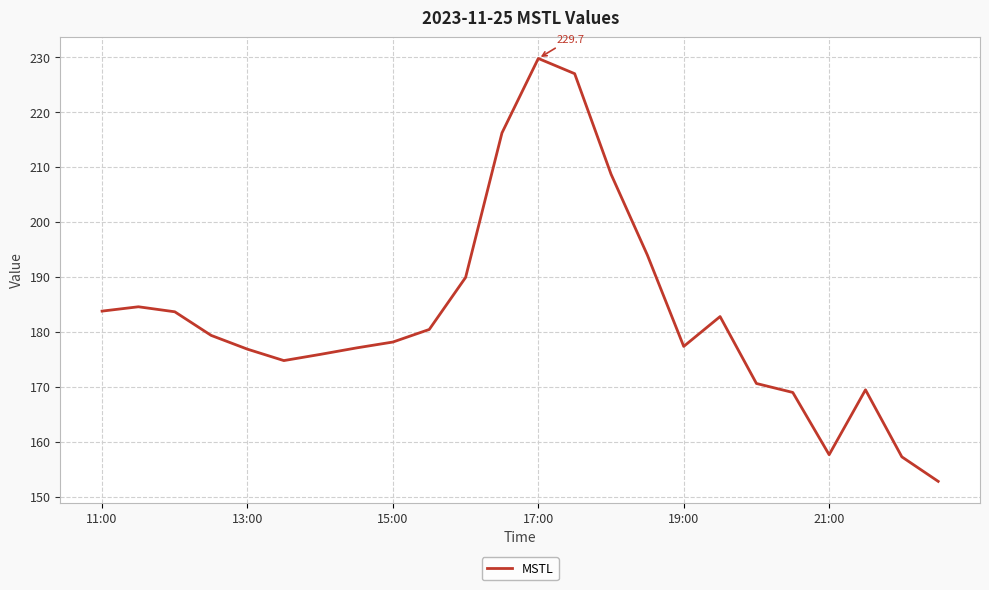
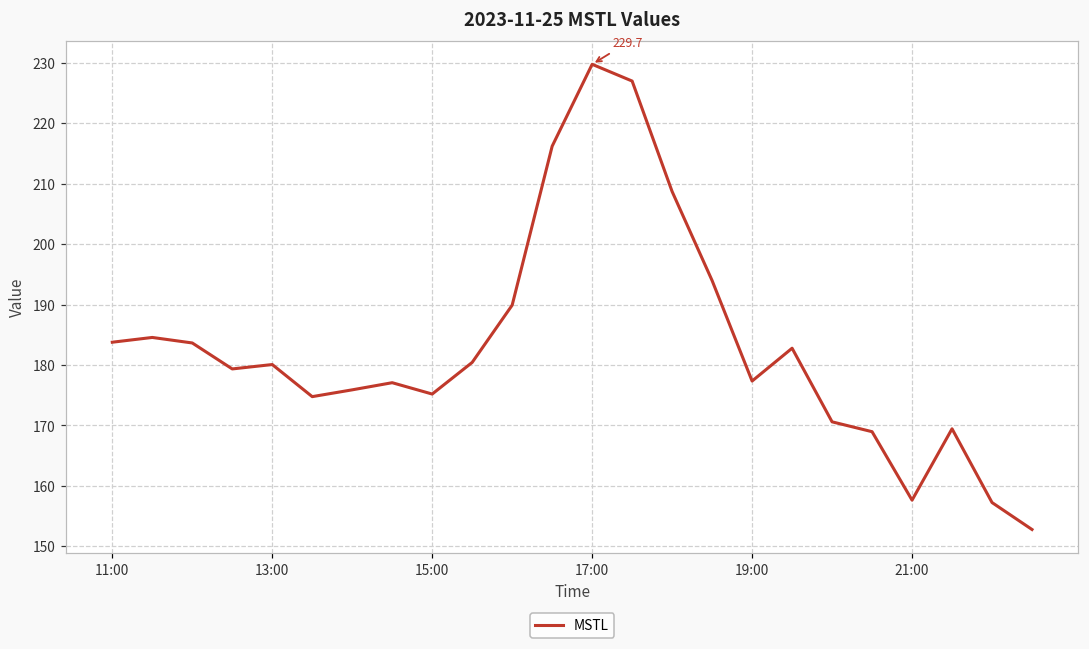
13:00: 177 -> 180
15:00: 178 -> 175
